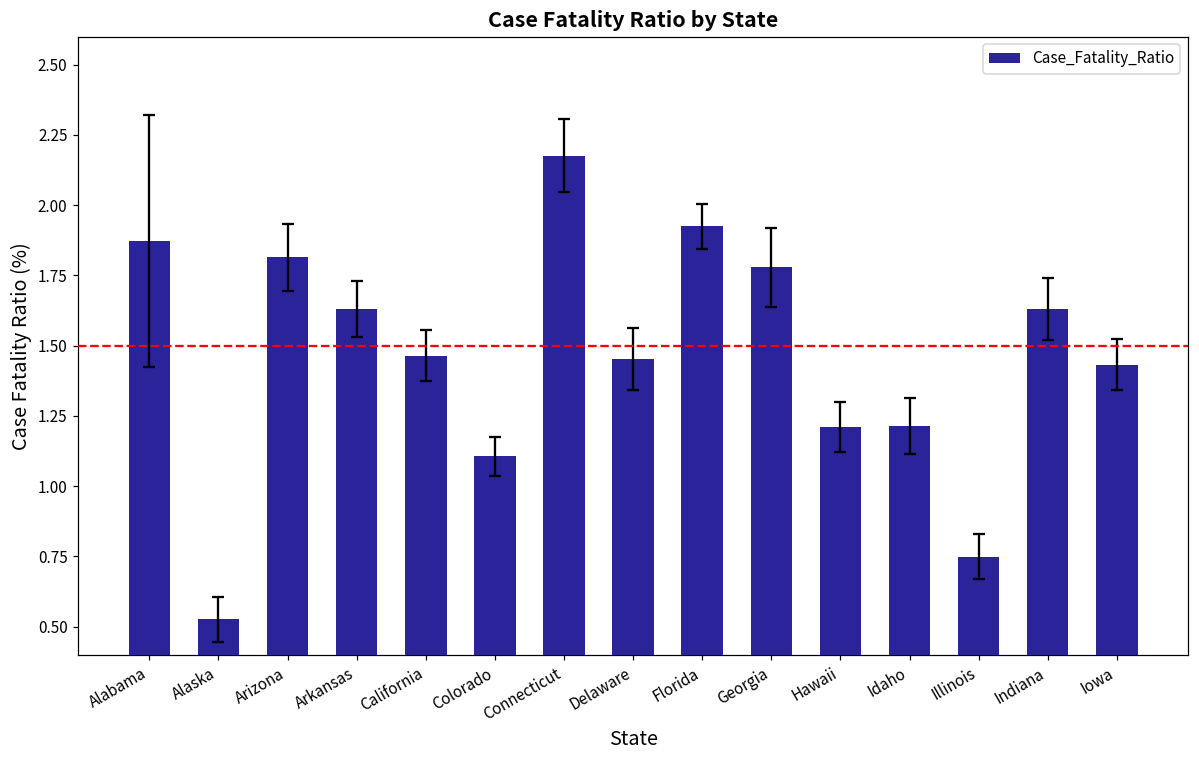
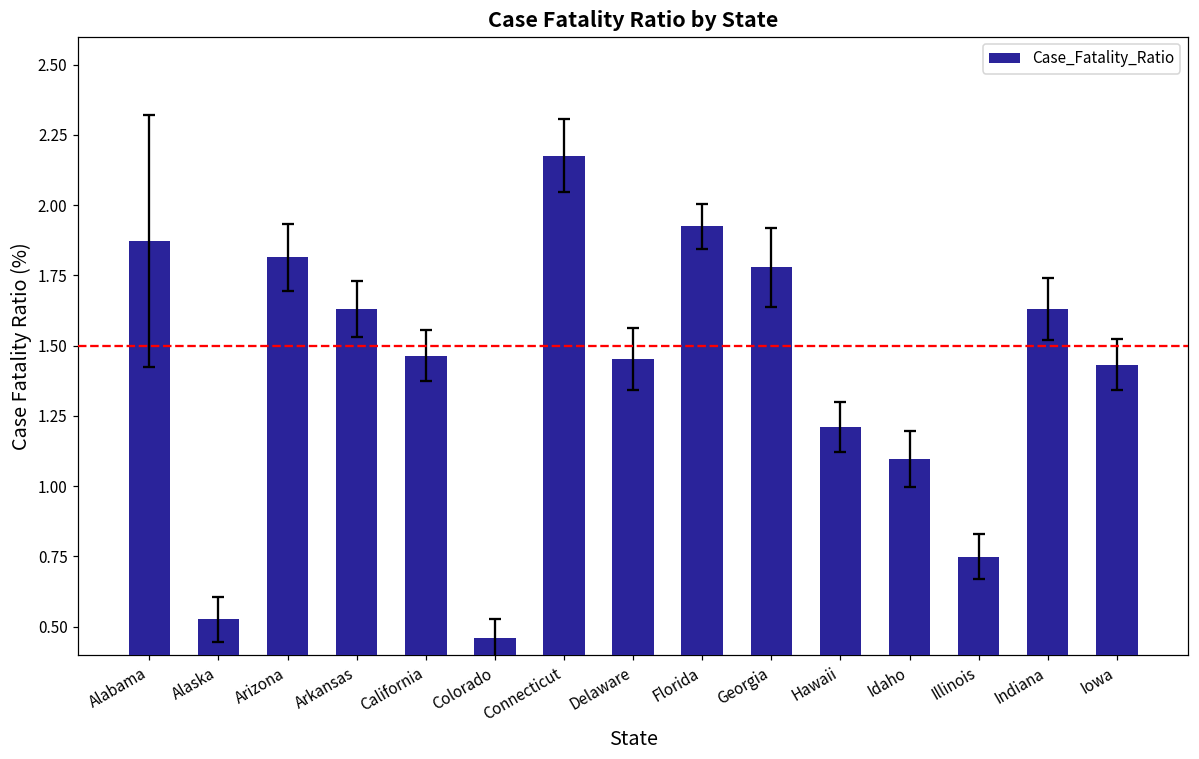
Case_Fatality_Ratio, Colorado: 1.11 -> 0.46
Case_Fatality_Ratio, Idaho: 1.21 -> 1.10
